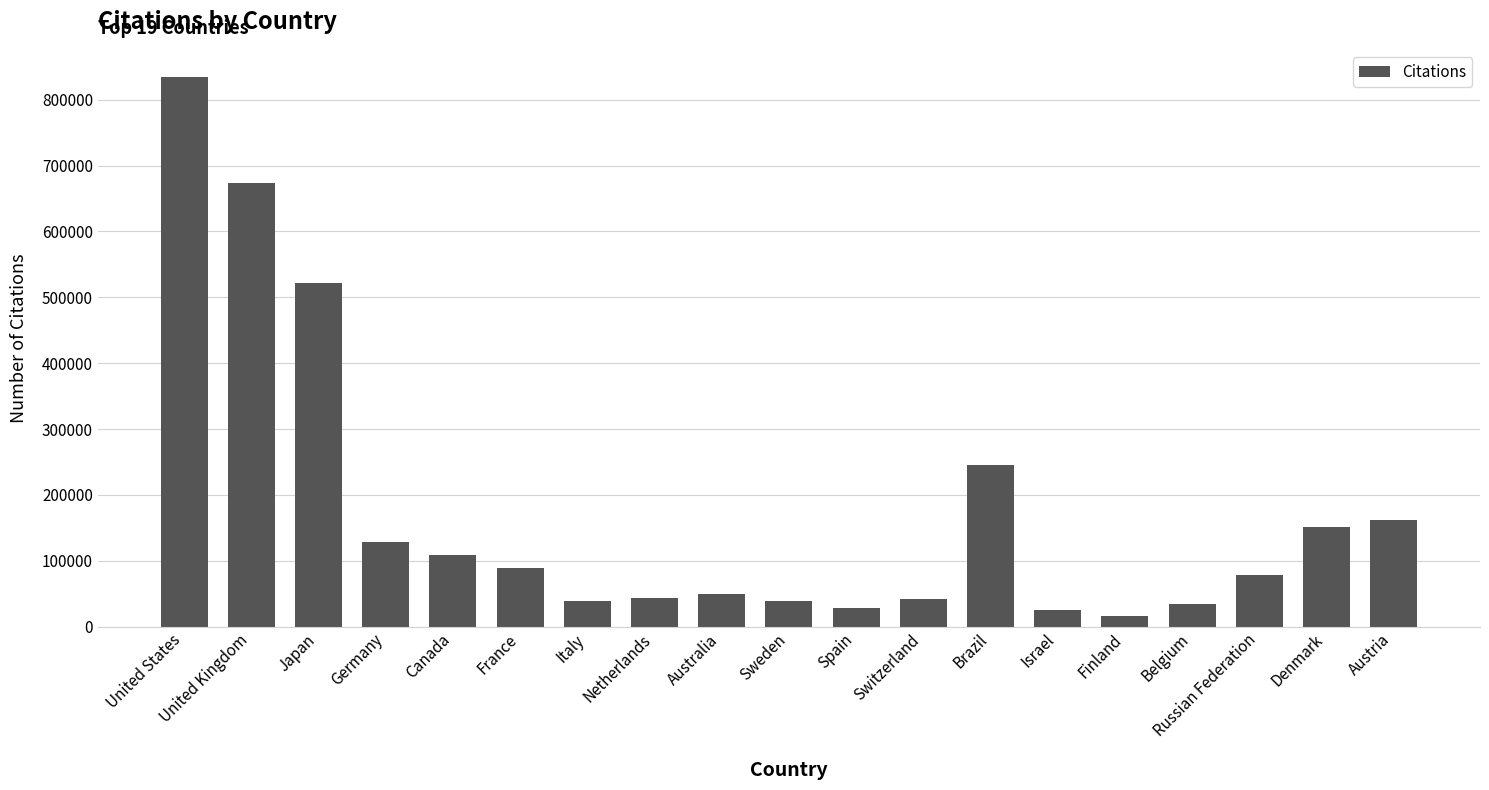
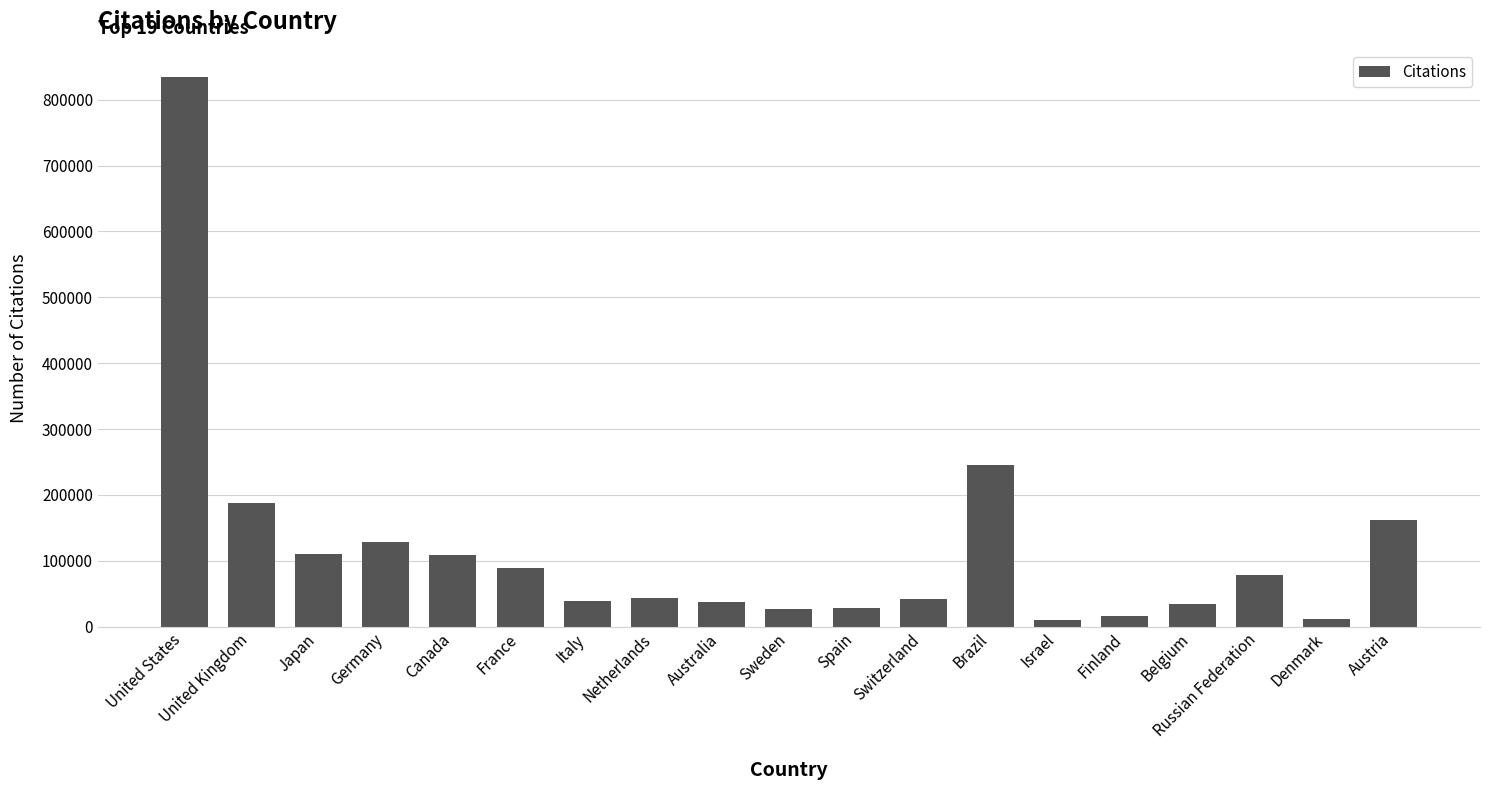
United Kingdom: 670000 -> 190000
Japan: 520000 -> 110000
Australia: 50000 -> 40000
Sweden: 40000 -> 30000
Israel: 20000 -> 10000
Denmark: 150000 -> 10000
